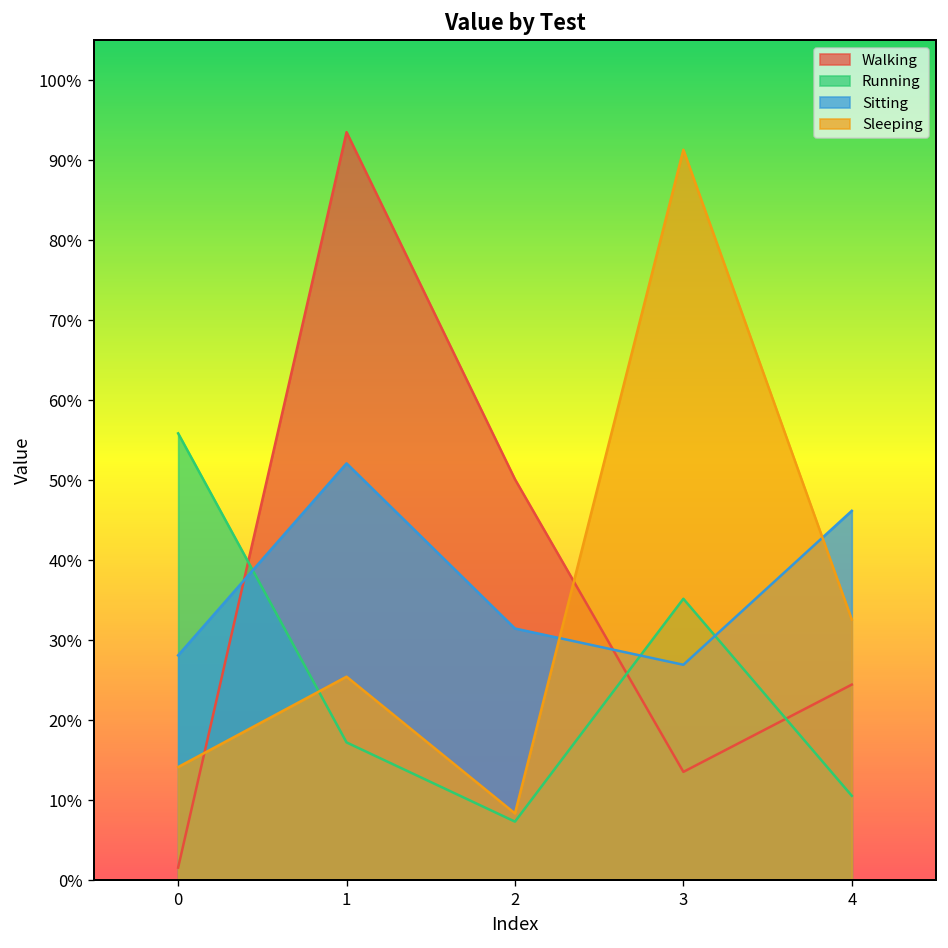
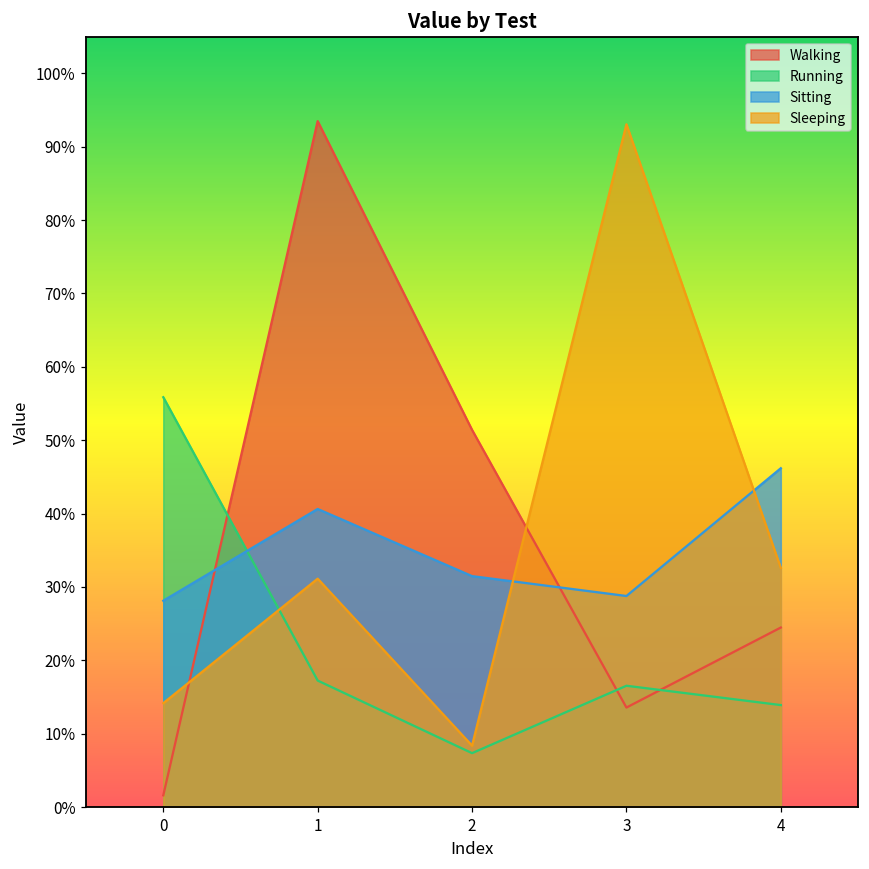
Sitting, 1: 52% -> 41%
Sleeping, 1: 25% -> 31%
Walking, 2: 50% -> 51%
Running, 3: 35% -> 17%
Sitting, 3: 27% -> 29%
Sleeping, 3: 91% -> 93%
Running, 4: 11% -> 14%
